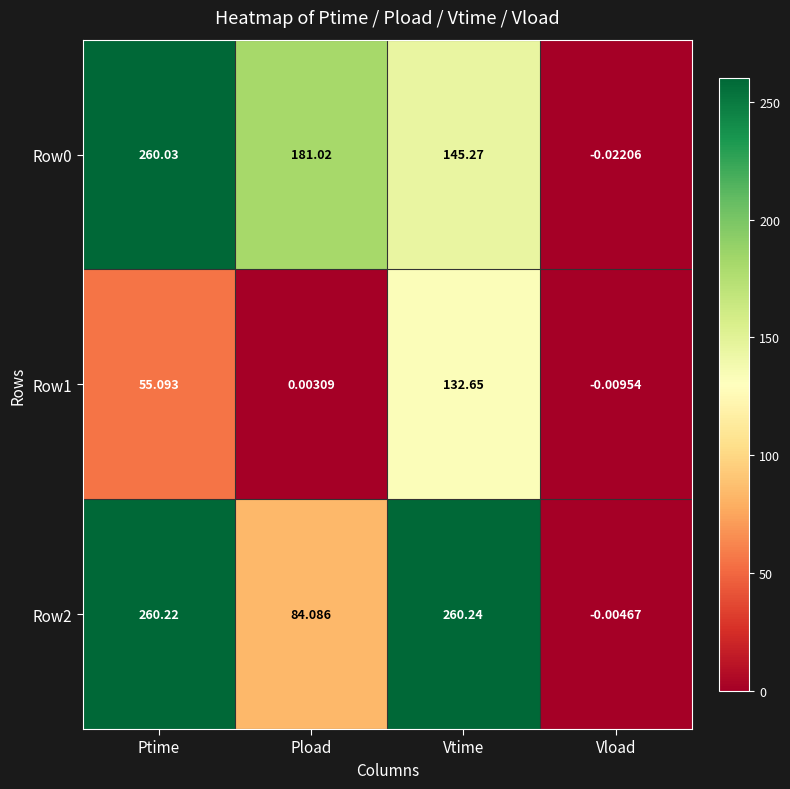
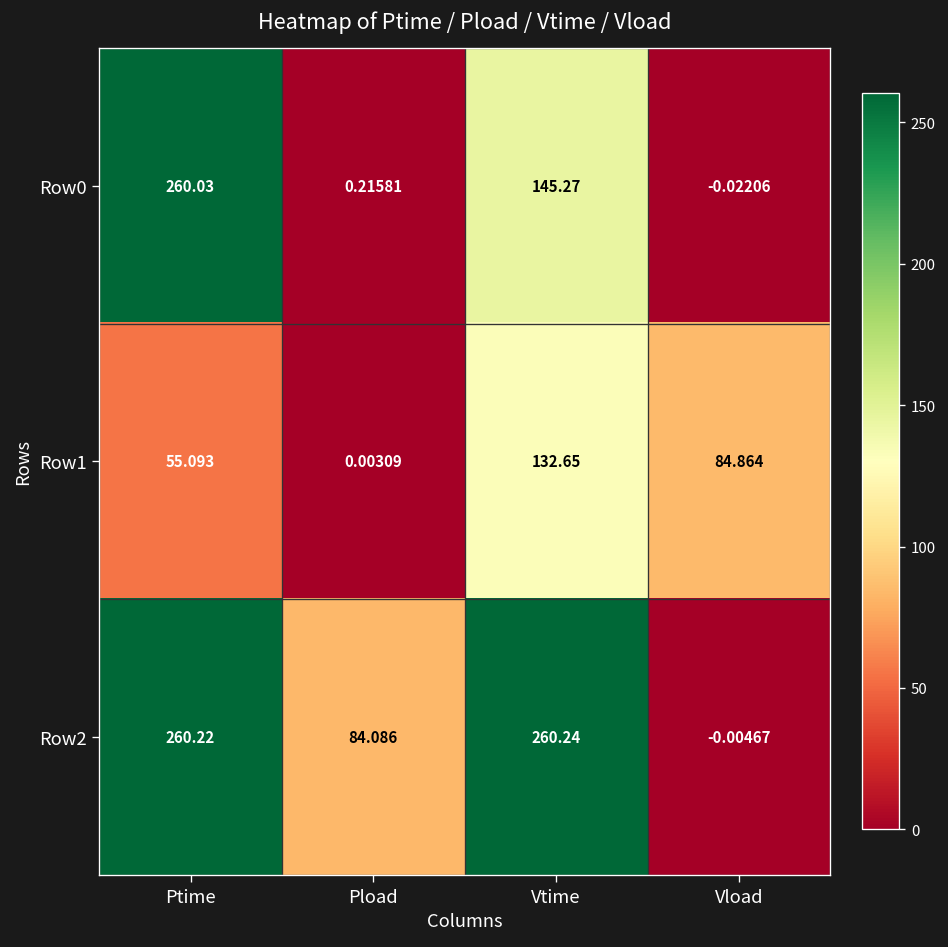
Row0, Pload: 181.02 -> 0.21581
Row1, Vload: -0.00954 -> 84.864
